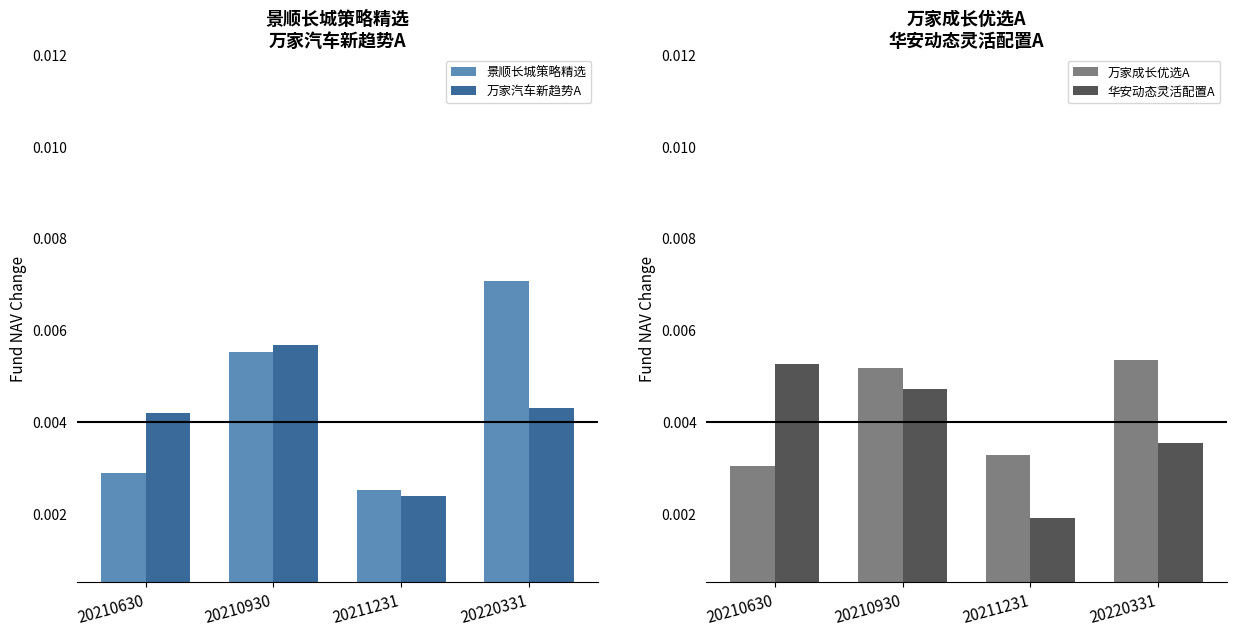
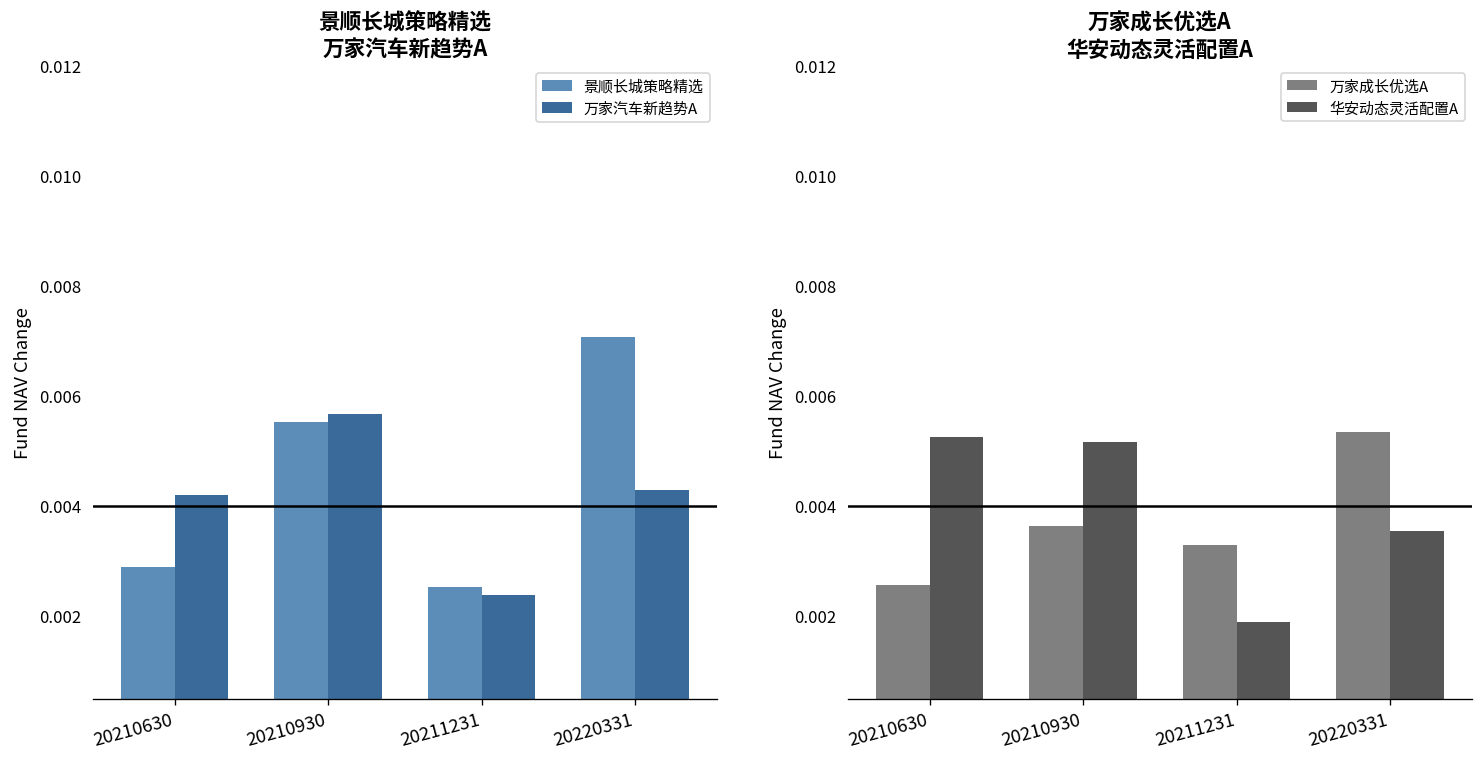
万家成长优选A 华安动态灵活配置A, 万家成长优选A, 20210630: 0.0030 -> 0.0026
万家成长优选A 华安动态灵活配置A, 万家成长优选A, 20210930: 0.0052 -> 0.0036
万家成长优选A 华安动态灵活配置A, 华安动态灵活配置A, 20210930: 0.0047 -> 0.0052
